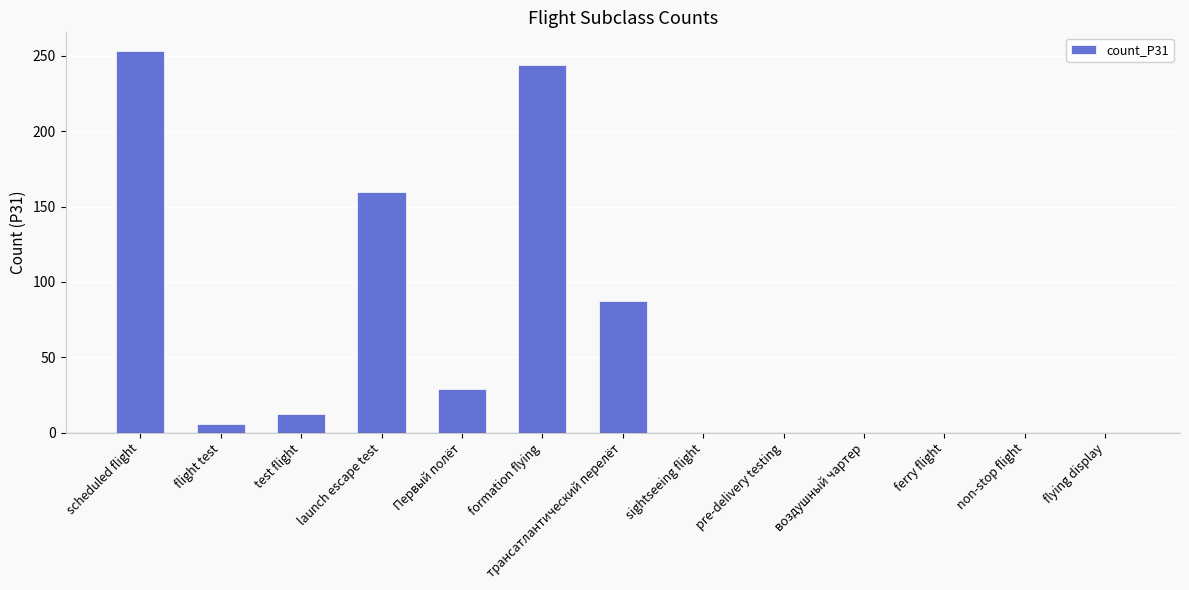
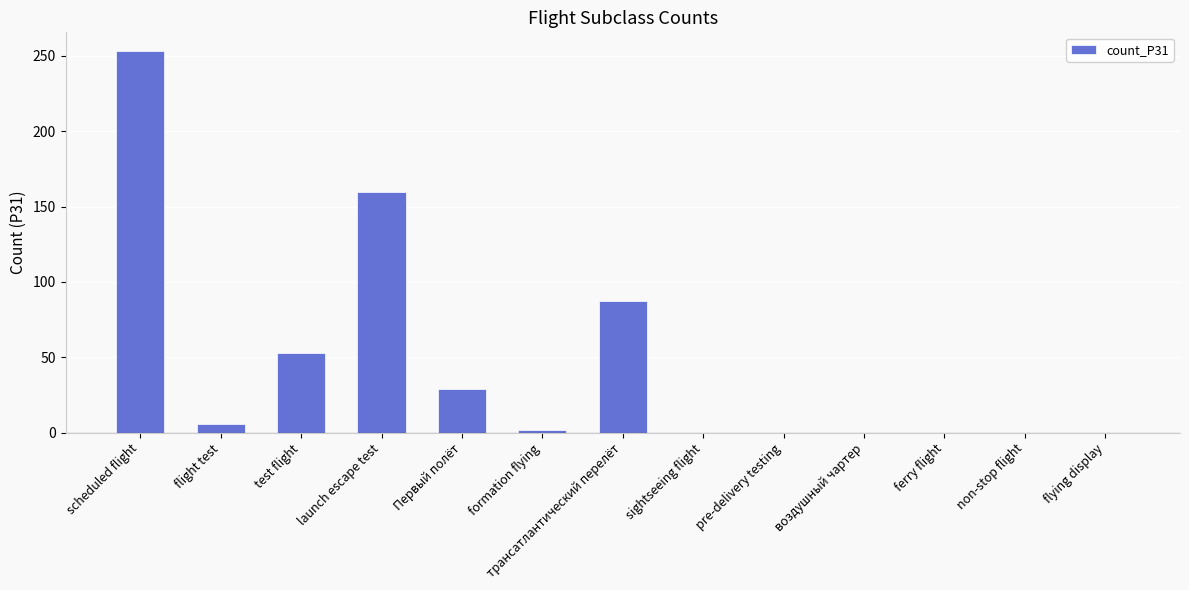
test flight: 12 -> 53
formation flying: 244 -> 2
